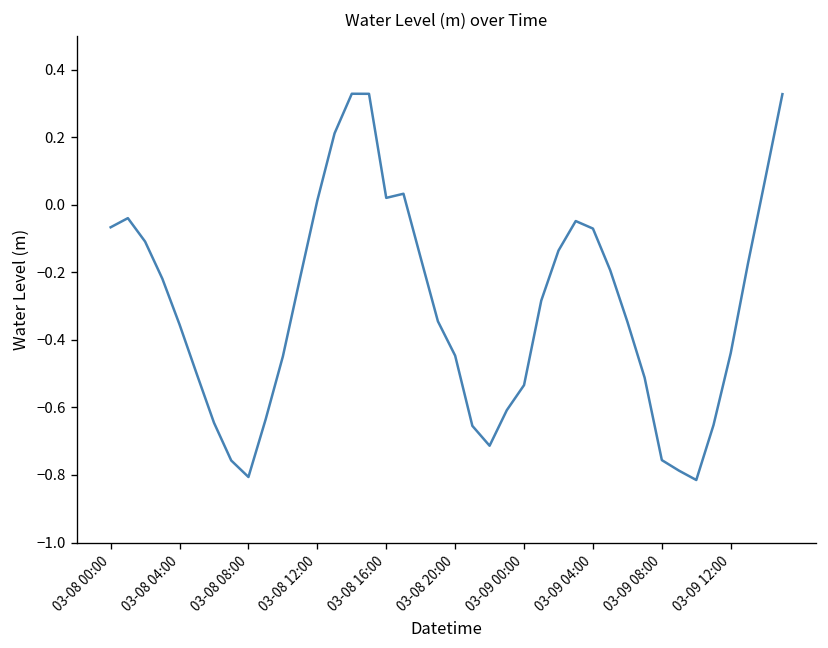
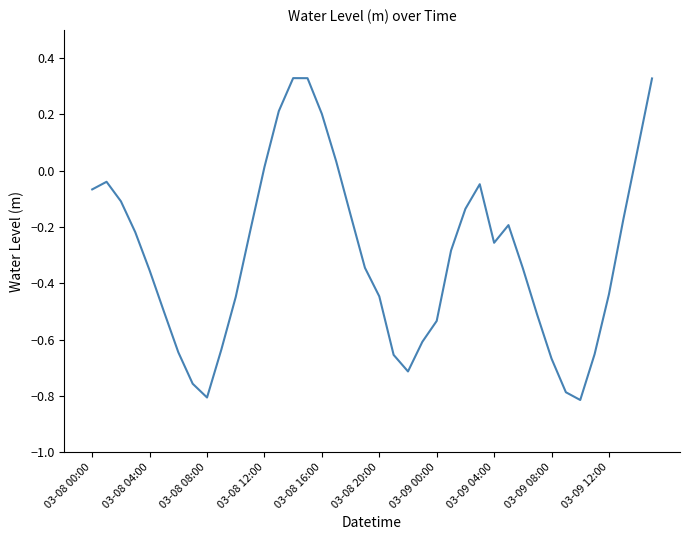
03-08 16:00: 0.02 -> 0.20
03-09 04:00: -0.07 -> -0.26
03-09 08:00: -0.76 -> -0.67
